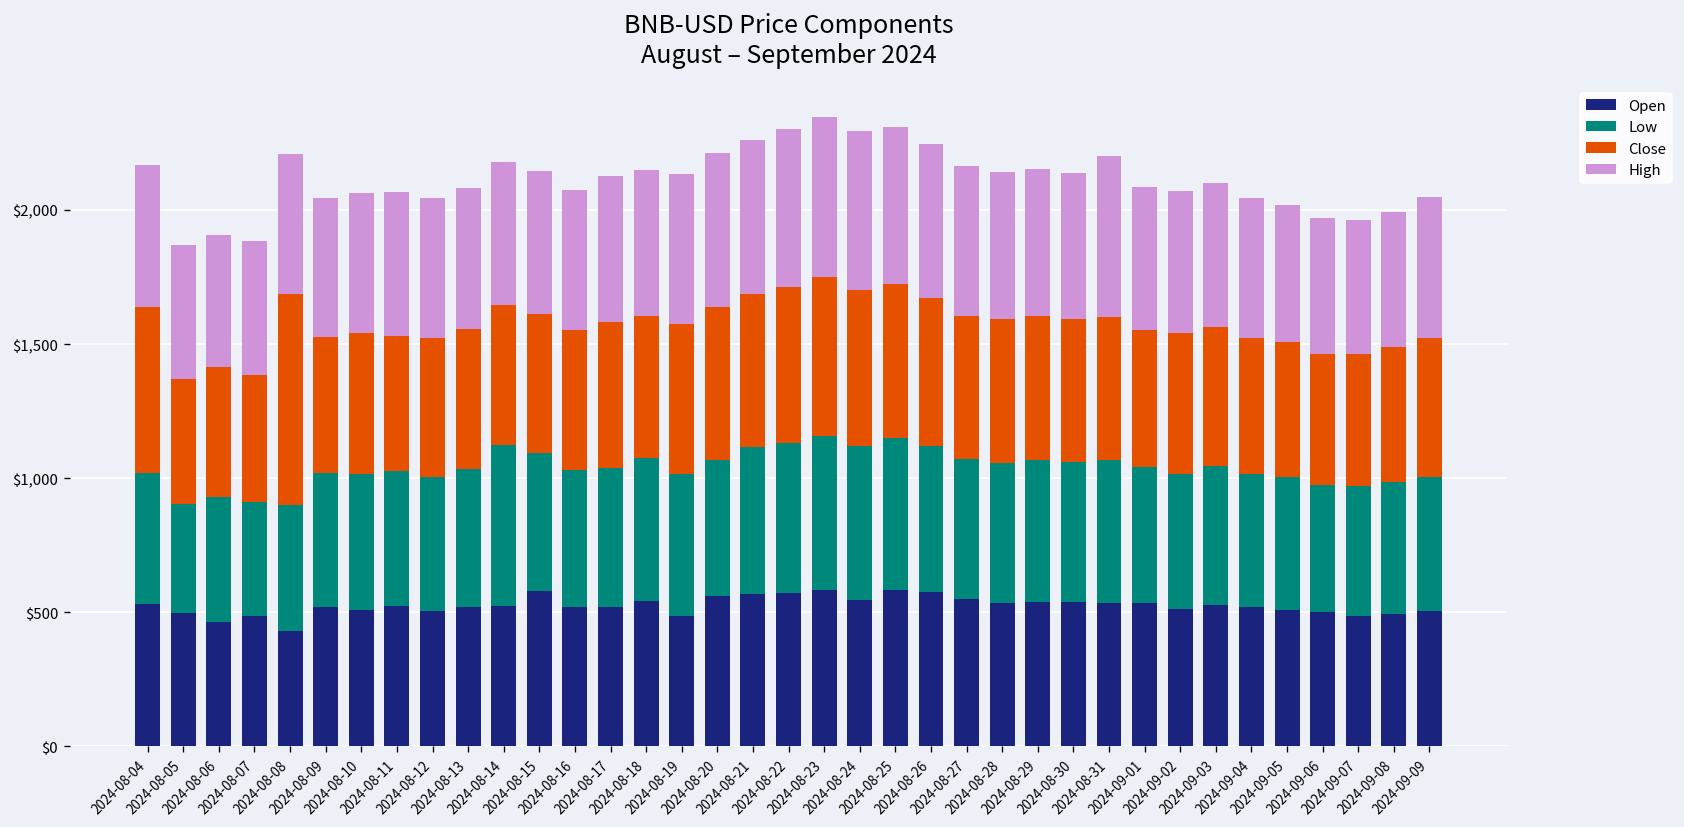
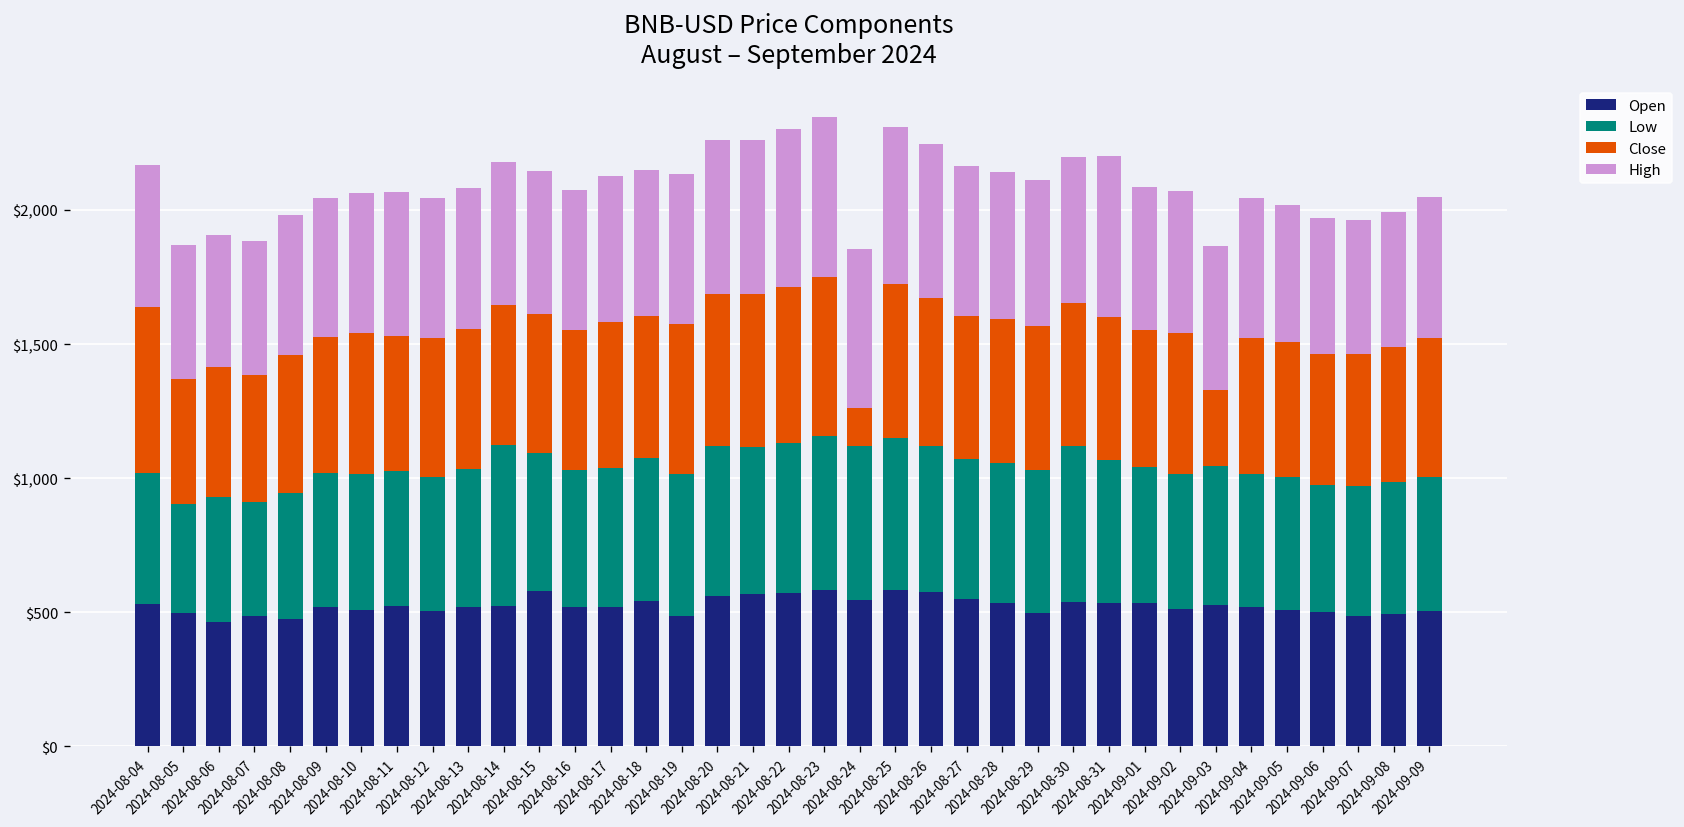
Open, 2024-08-08: $430 -> $470
Close, 2024-08-08: $790 -> $520
Low, 2024-08-20: $510 -> $560
Close, 2024-08-24: $580 -> $140
Open, 2024-08-29: $540 -> $500
Low, 2024-08-30: $520 -> $580
Close, 2024-09-03: $520 -> $280
